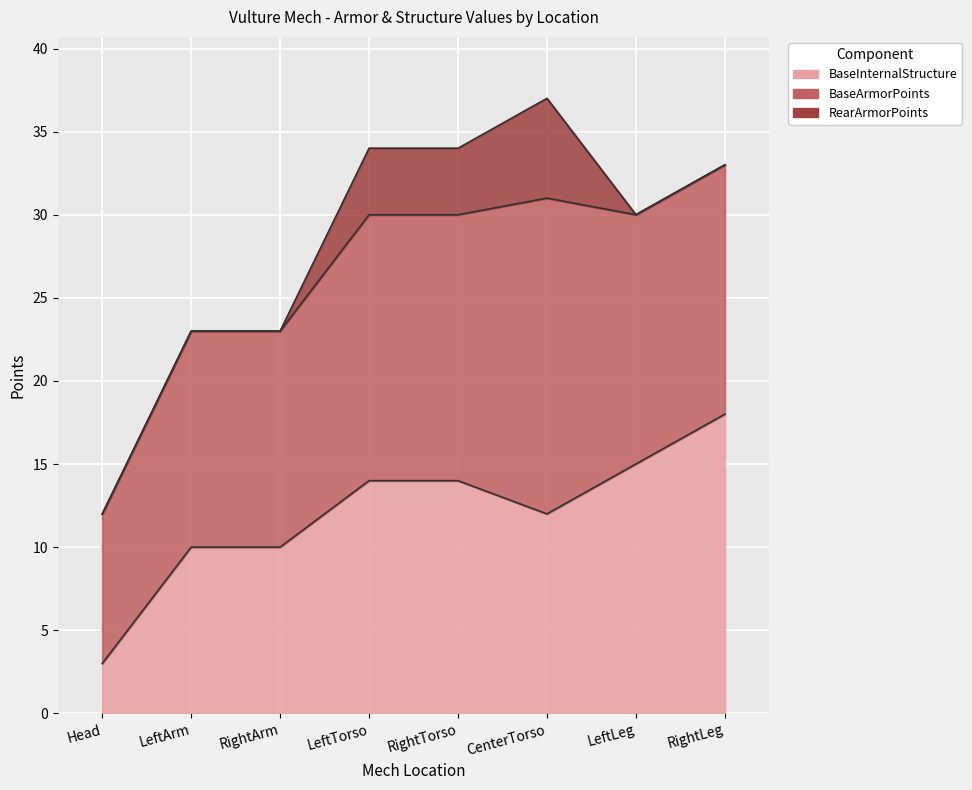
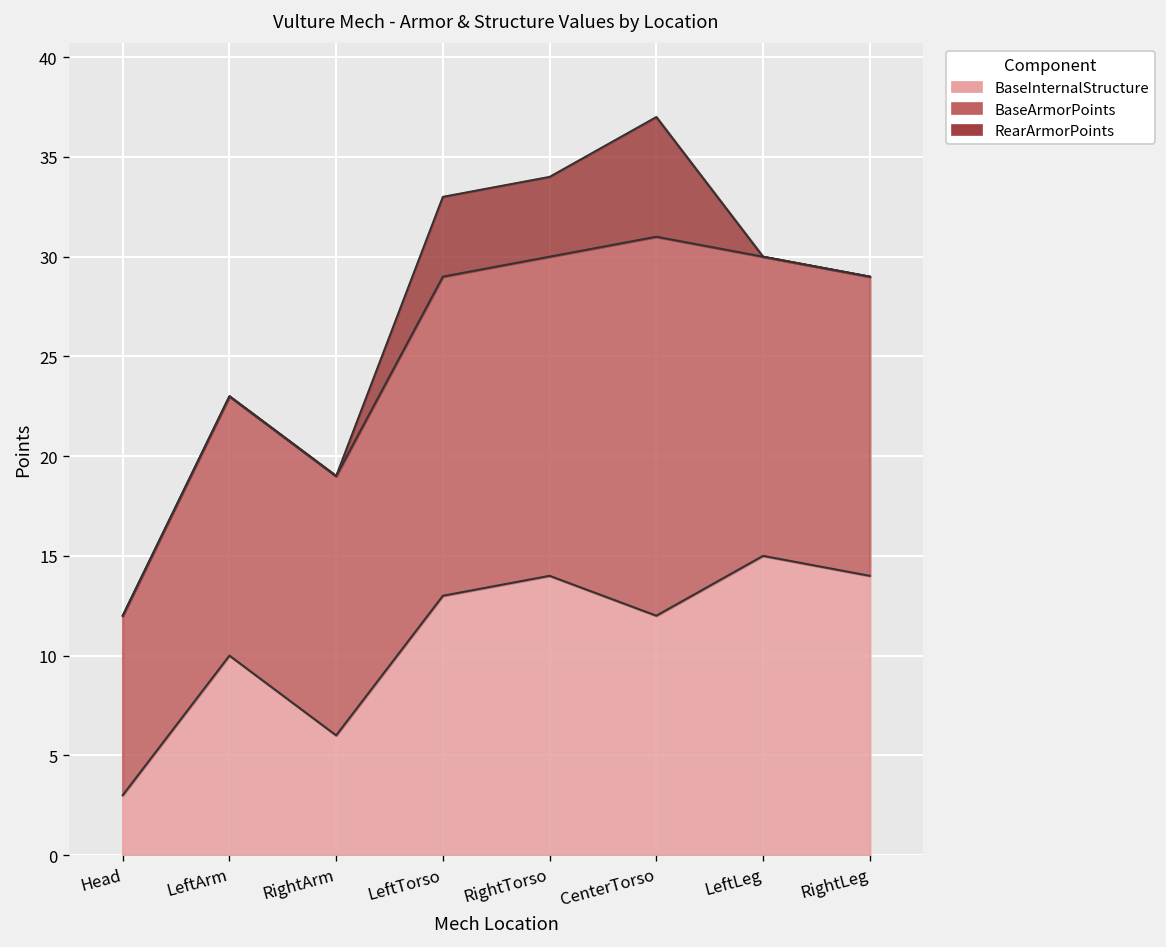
BaseInternalStructure, RightArm: 10 -> 6
BaseInternalStructure, LeftTorso: 14 -> 13
BaseInternalStructure, RightLeg: 18 -> 14
